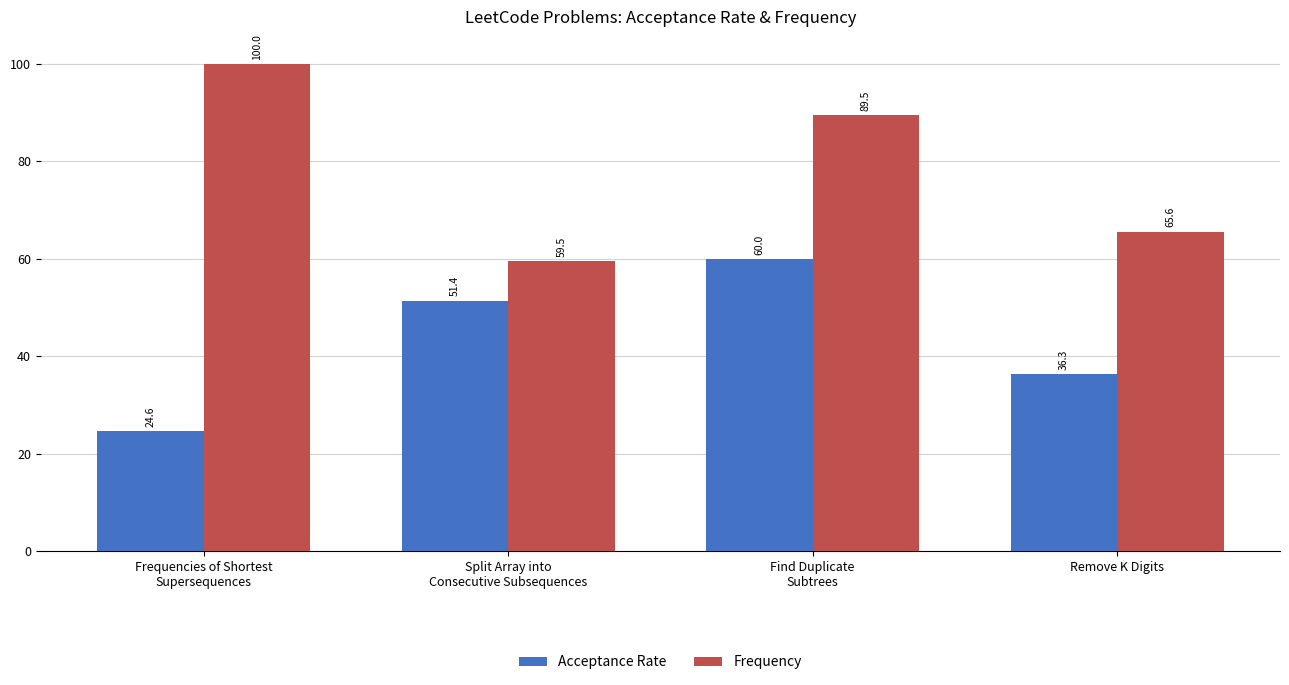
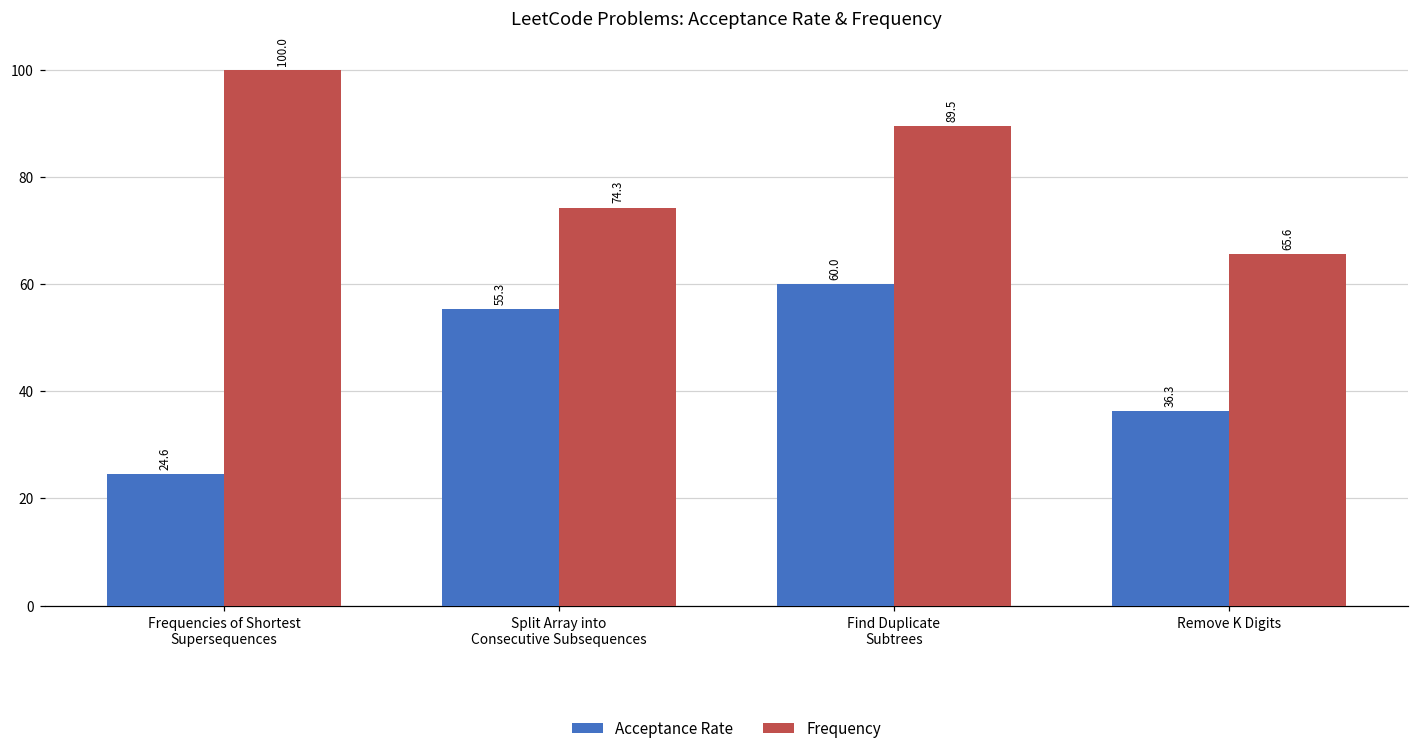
Acceptance Rate, Split Array into Consecutive Subsequences: 51.4 -> 55.3
Frequency, Split Array into Consecutive Subsequences: 59.5 -> 74.3
